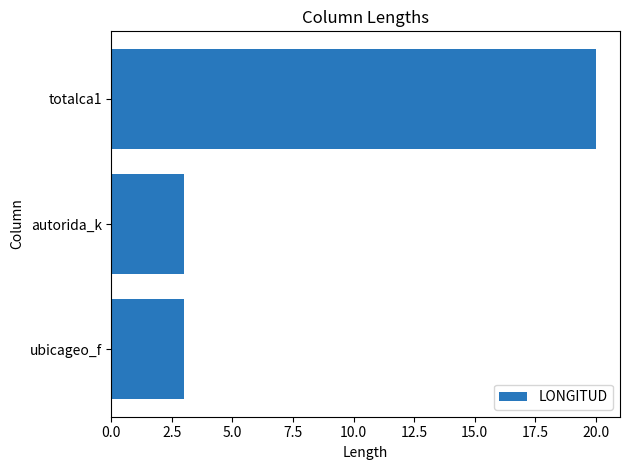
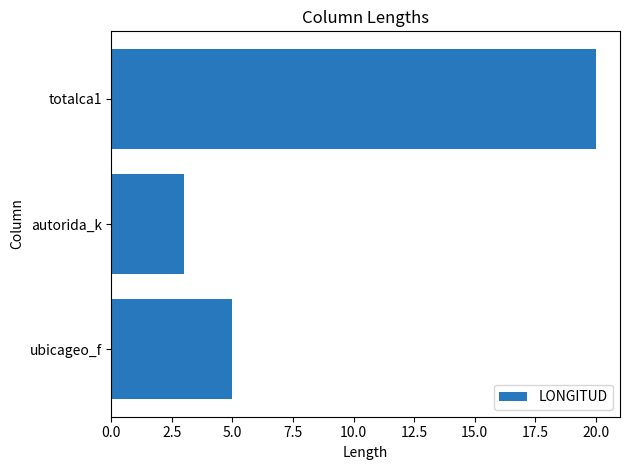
ubicageo_f: 3 -> 5
